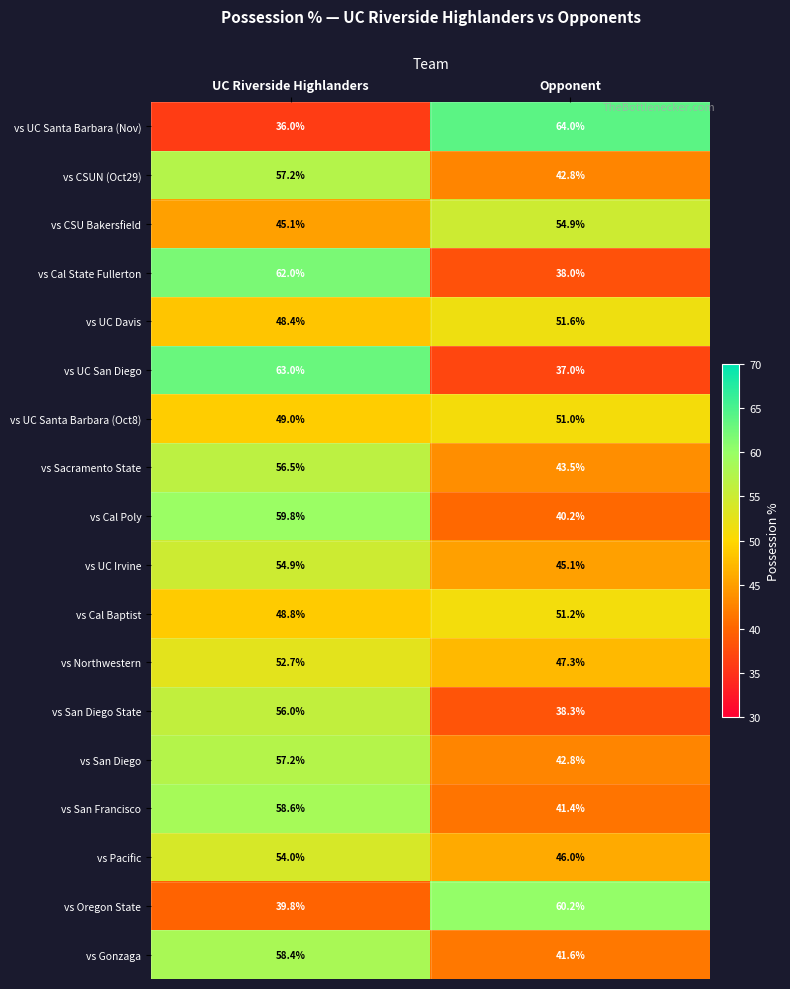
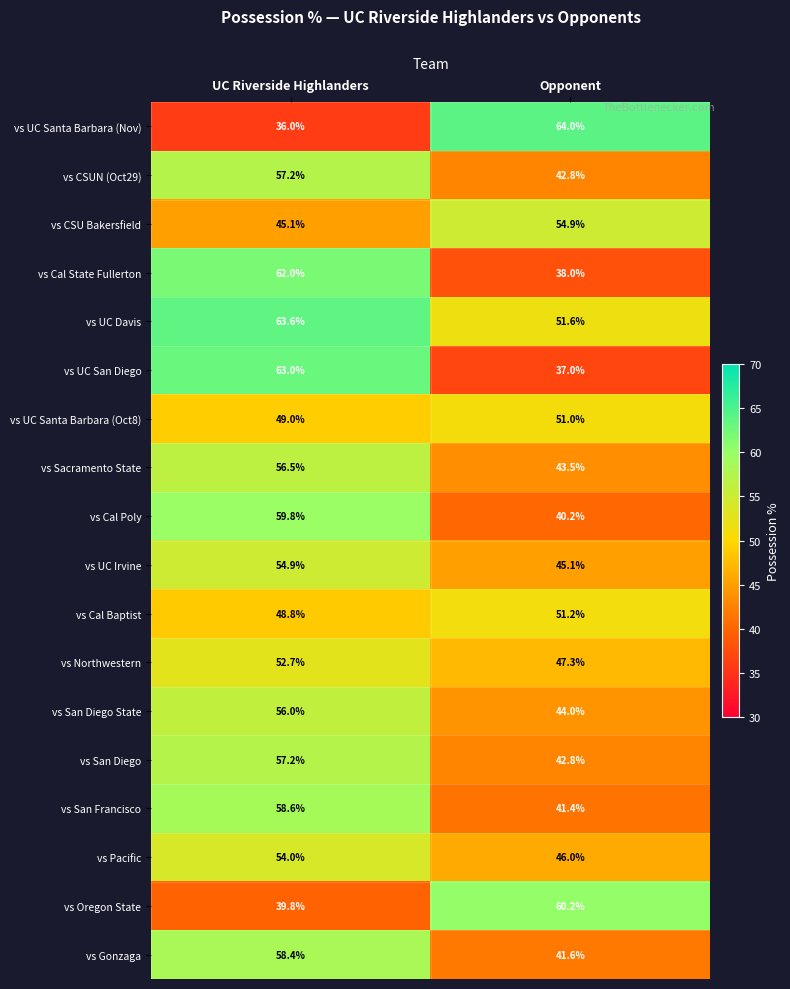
vs UC Davis, UC Riverside Highlanders: 48.4% -> 63.6%
vs San Diego State, Opponent: 38.3% -> 44.0%
